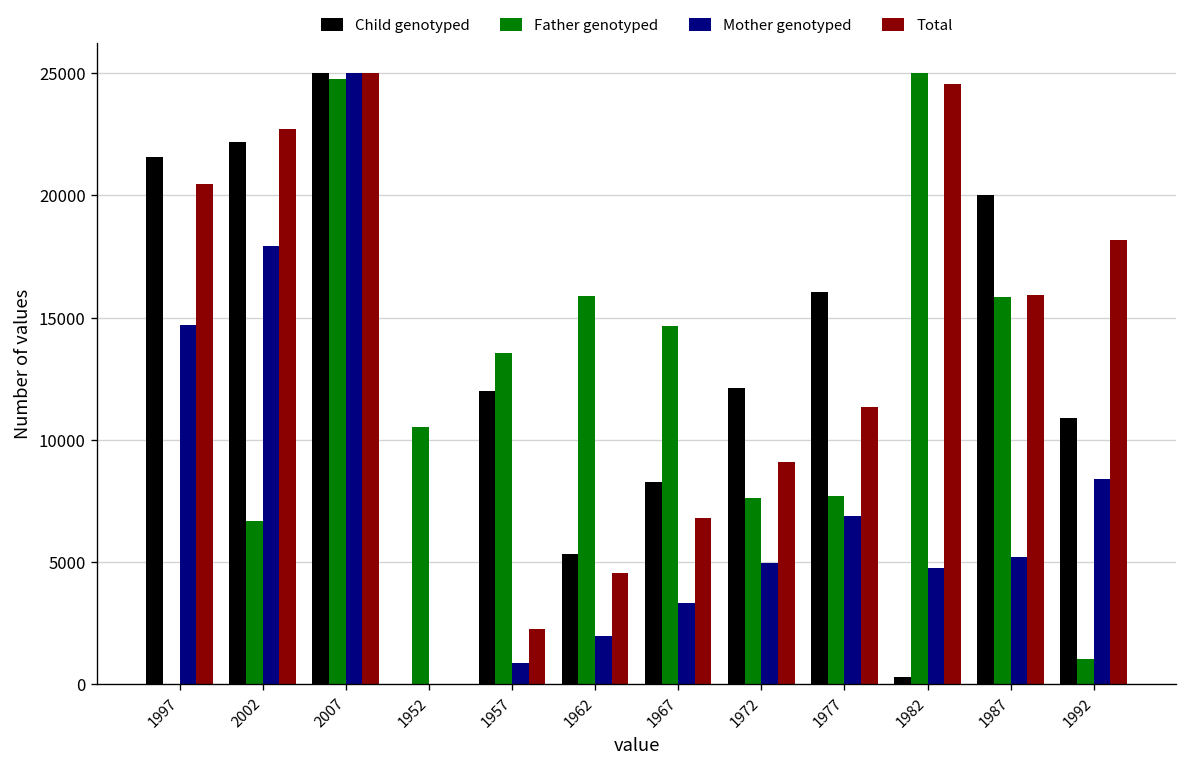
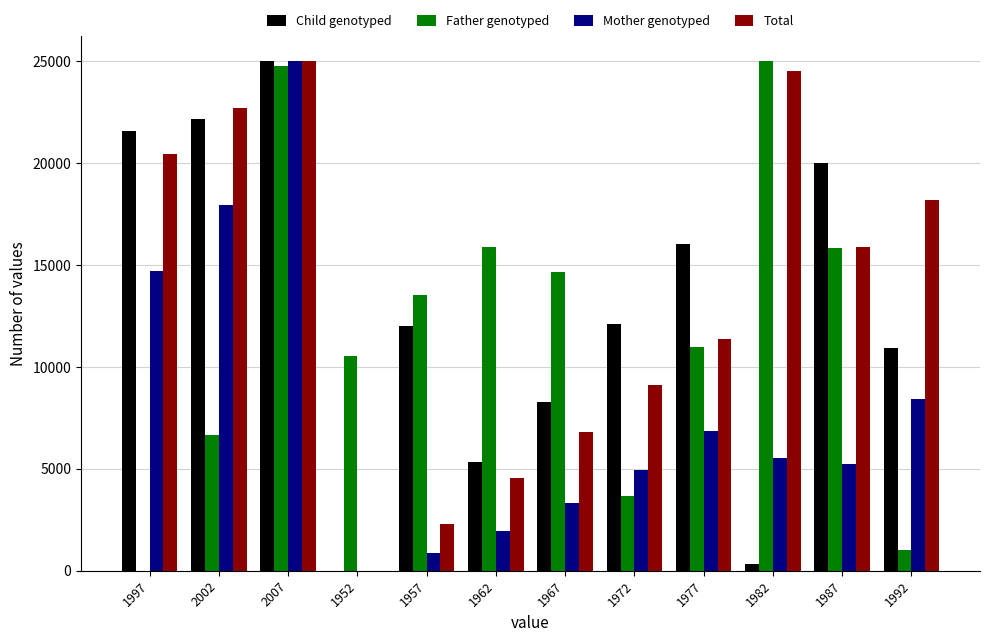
Father genotyped, 1972: 7600 -> 3700
Father genotyped, 1977: 7700 -> 11000
Mother genotyped, 1982: 4700 -> 5500
